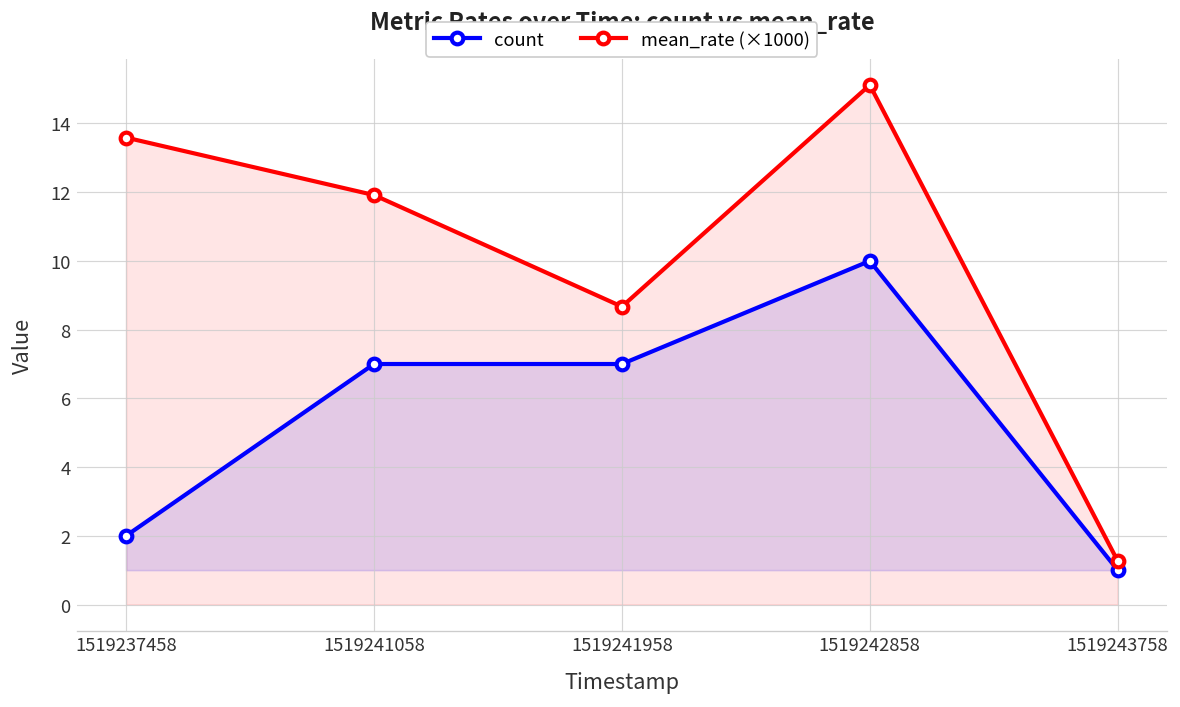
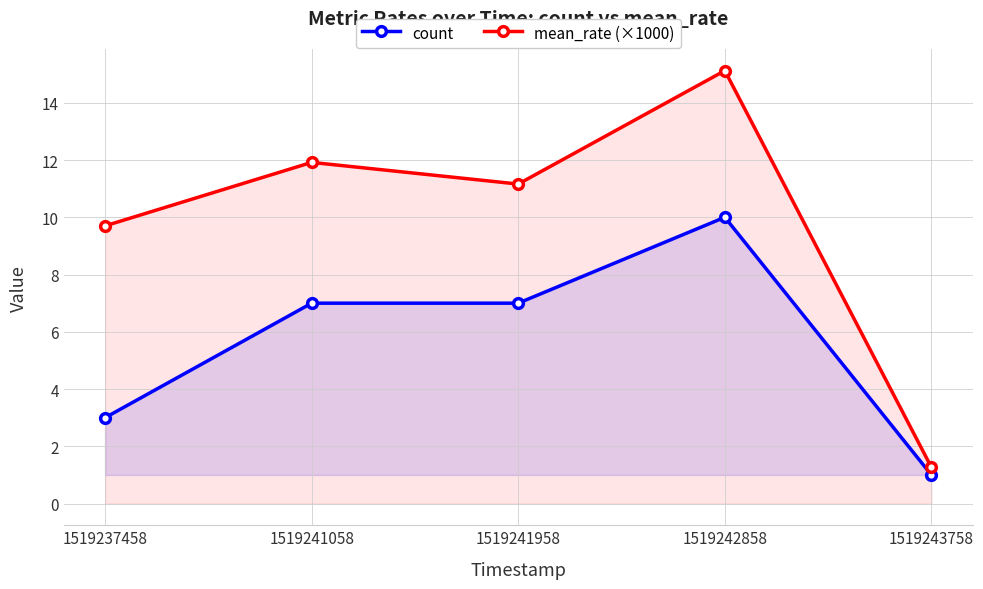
count, 1519237458: 2 -> 3
mean_rate (×1000), 1519237458: 13.6 -> 9.7
mean_rate (×1000), 1519241958: 8.7 -> 11.2
